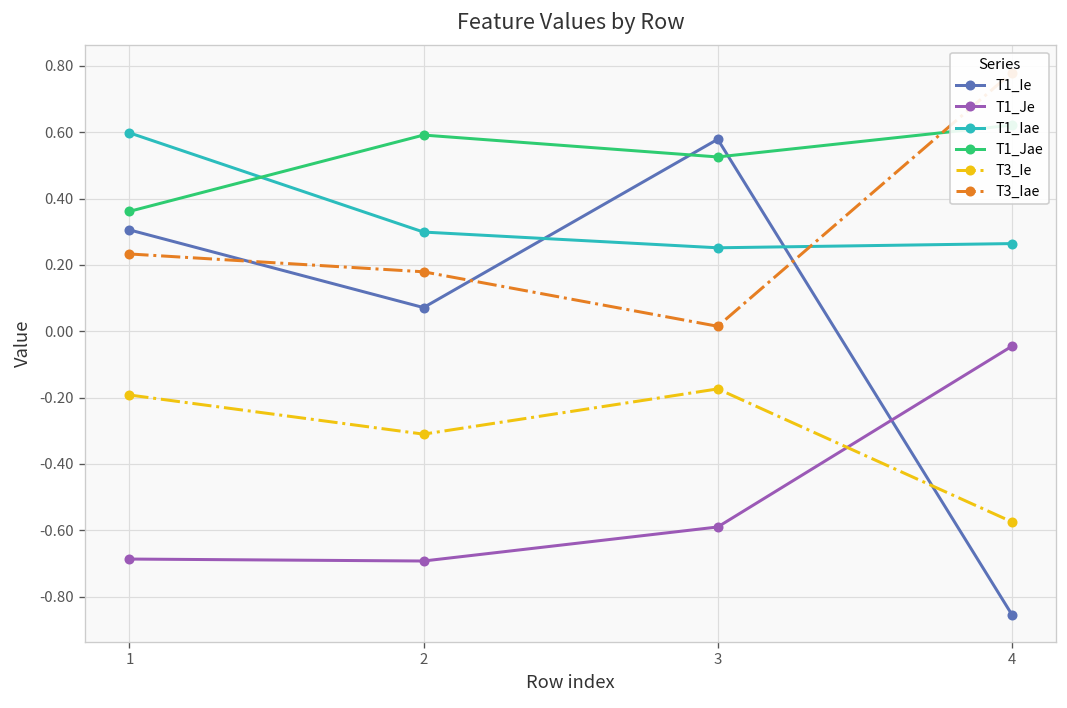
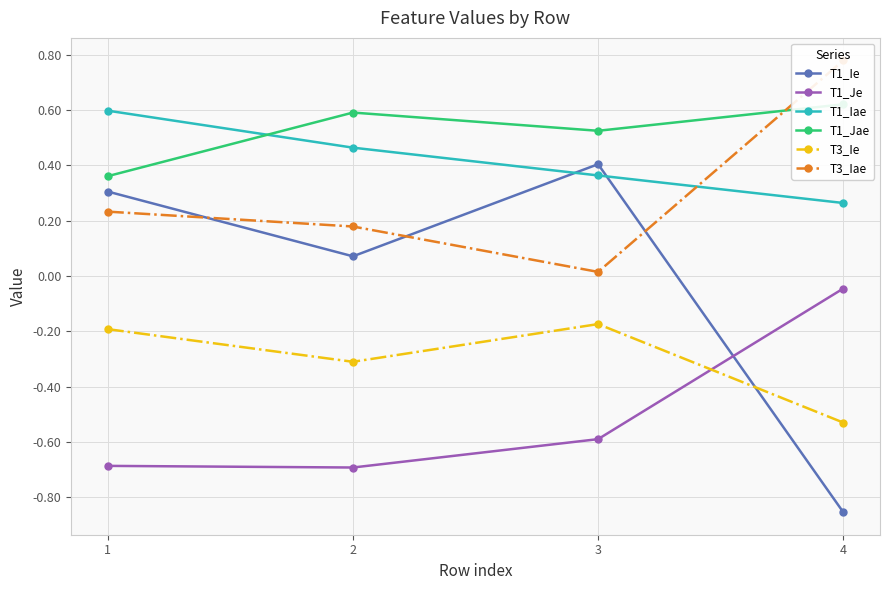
T1_Iae, 2: 0.30 -> 0.46
T1_Ie, 3: 0.58 -> 0.40
T1_Iae, 3: 0.25 -> 0.36
T3_Ie, 4: -0.57 -> -0.53
